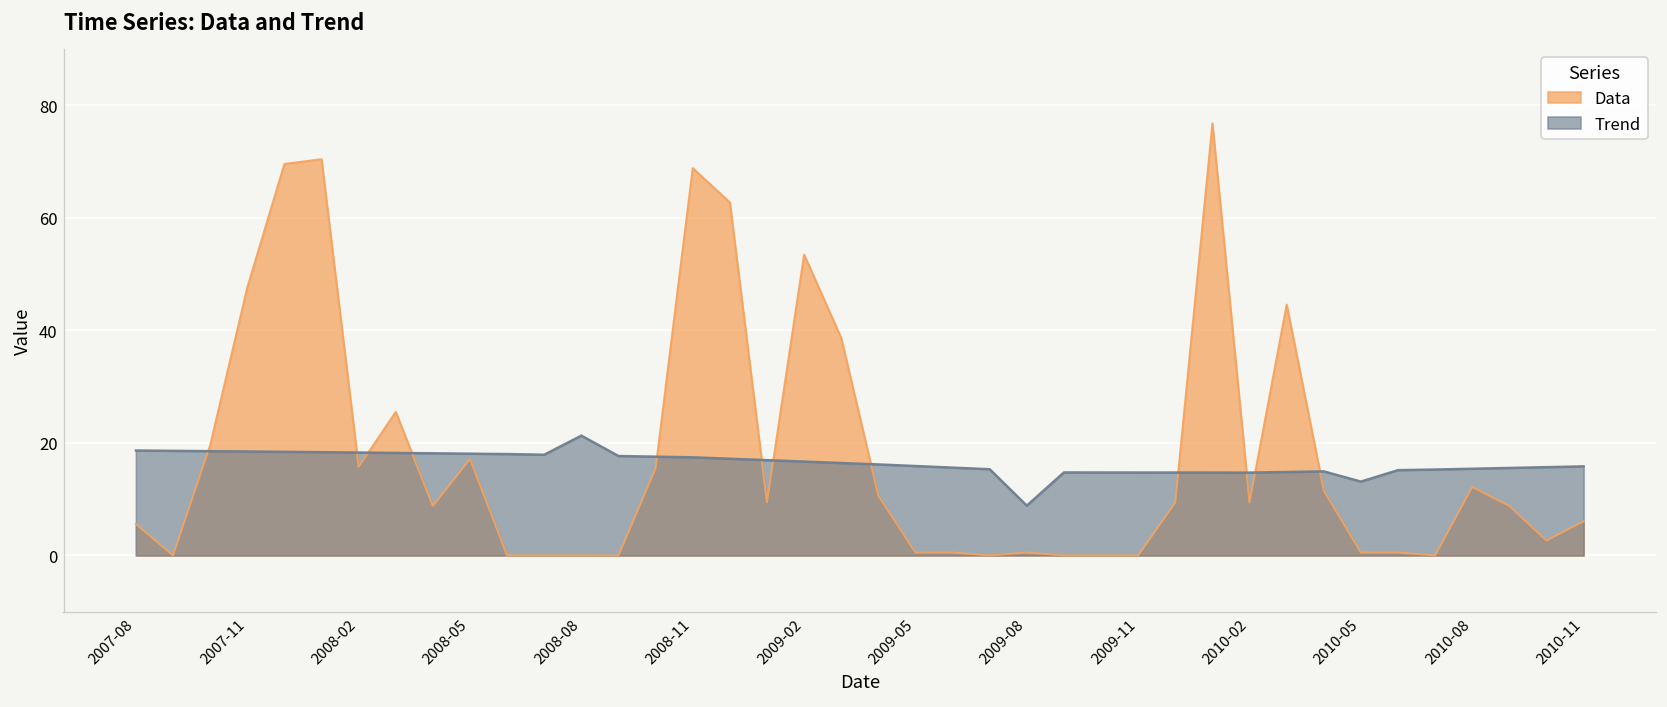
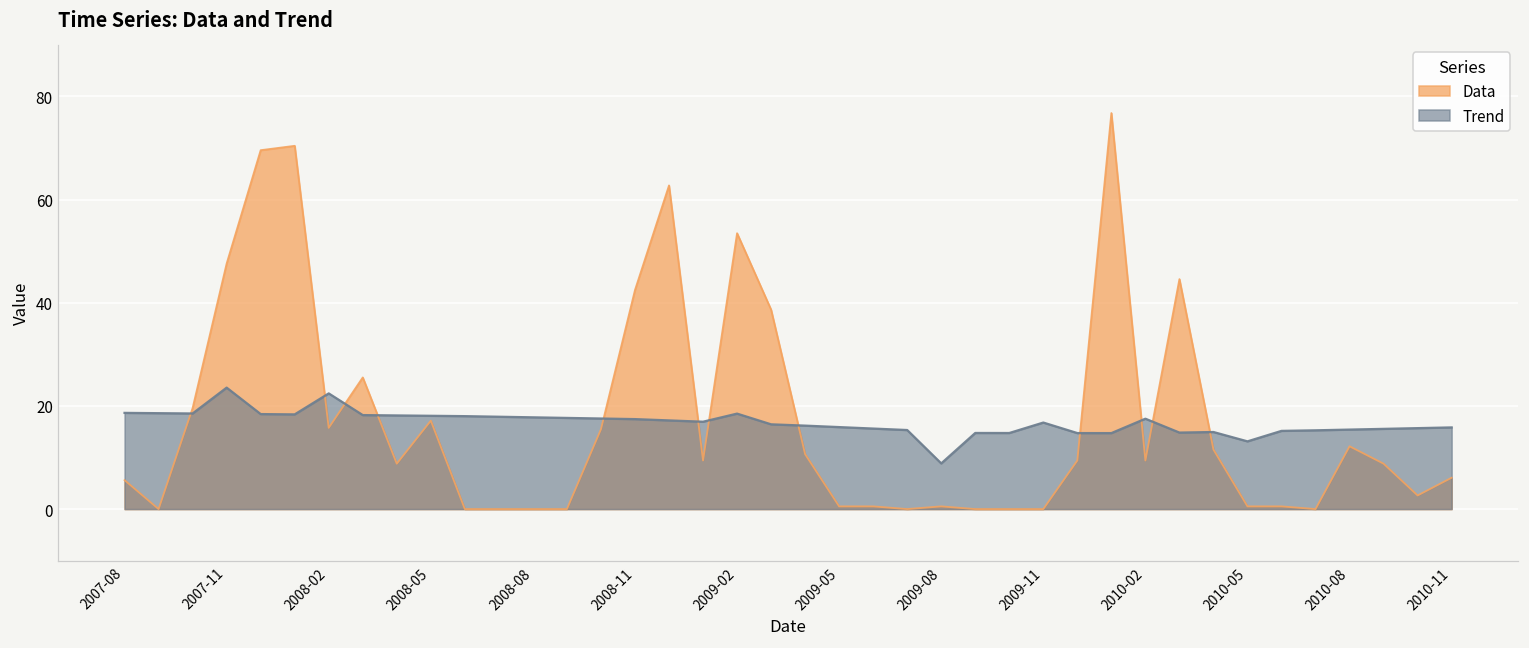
Trend, 2007-11: 18 -> 24
Trend, 2008-02: 18 -> 22
Trend, 2008-08: 21 -> 18
Data, 2008-11: 69 -> 42
Trend, 2009-02: 17 -> 19
Trend, 2009-11: 15 -> 17
Trend, 2010-02: 15 -> 18
